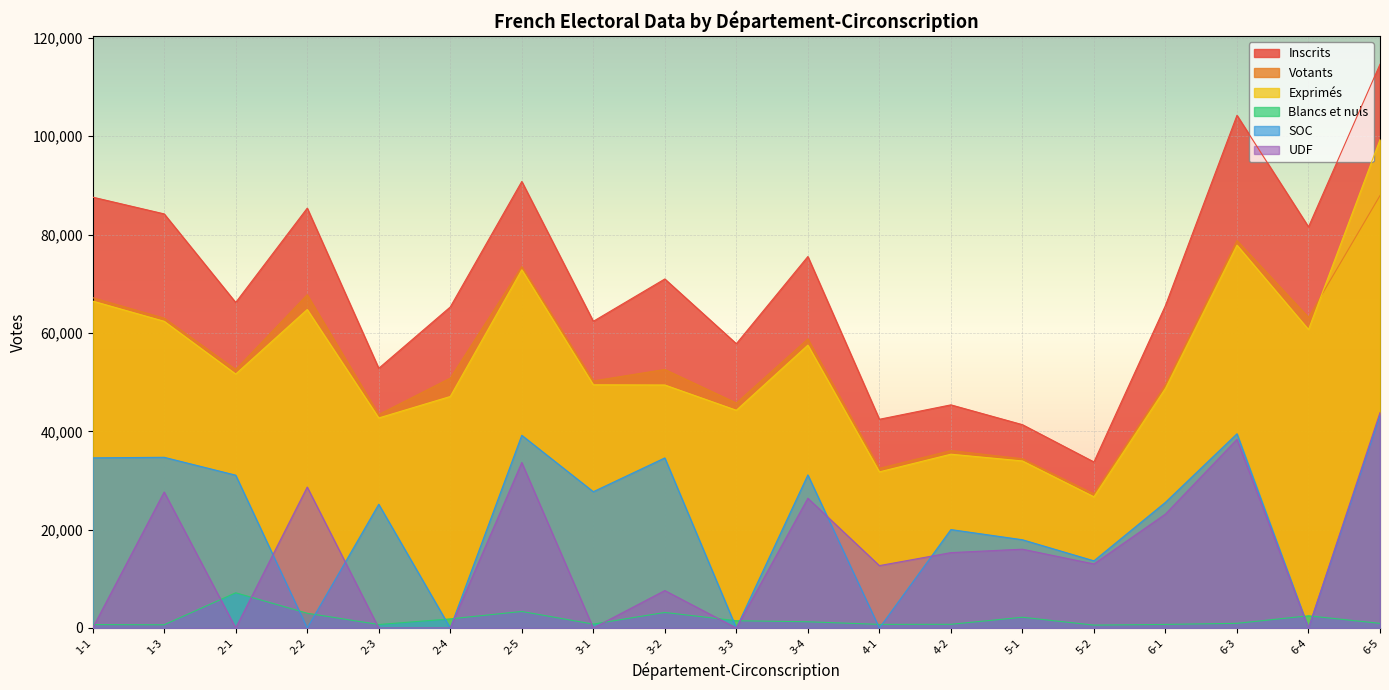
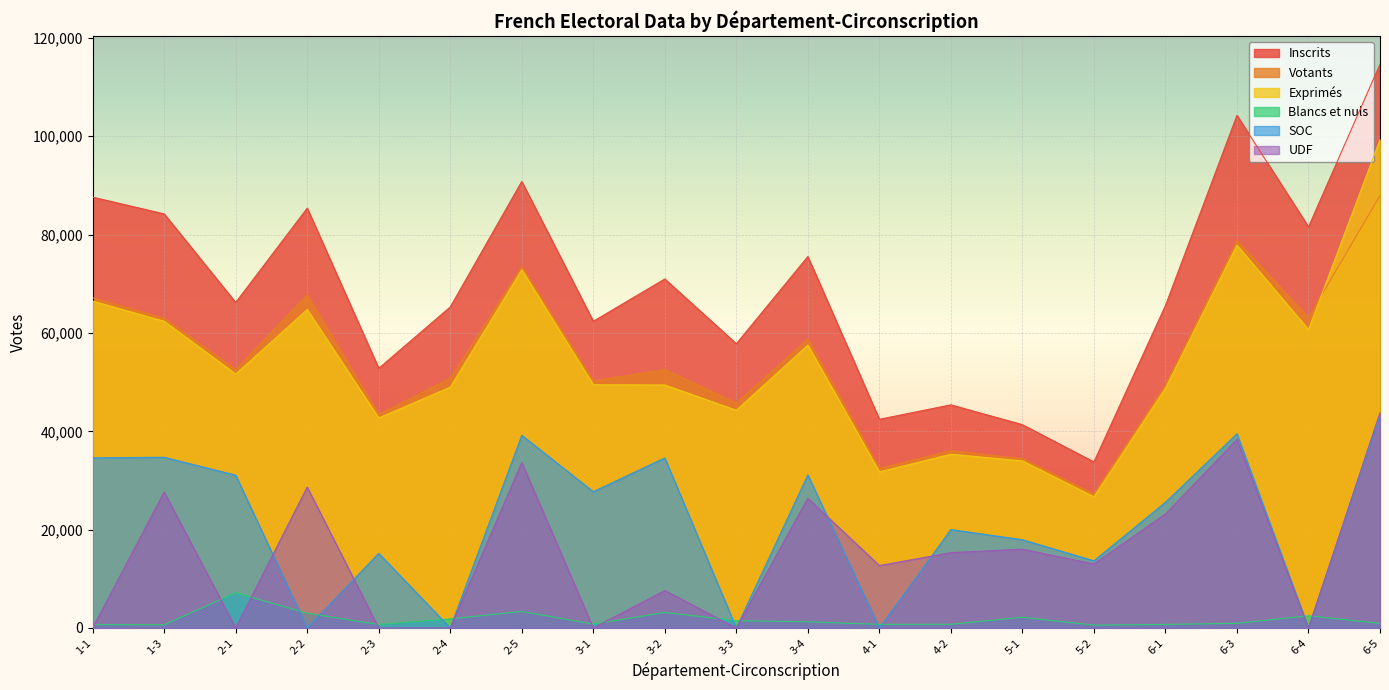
SOC, 2-3: 25,000 -> 15,000
Exprimés, 2-4: 47,000 -> 49,000
